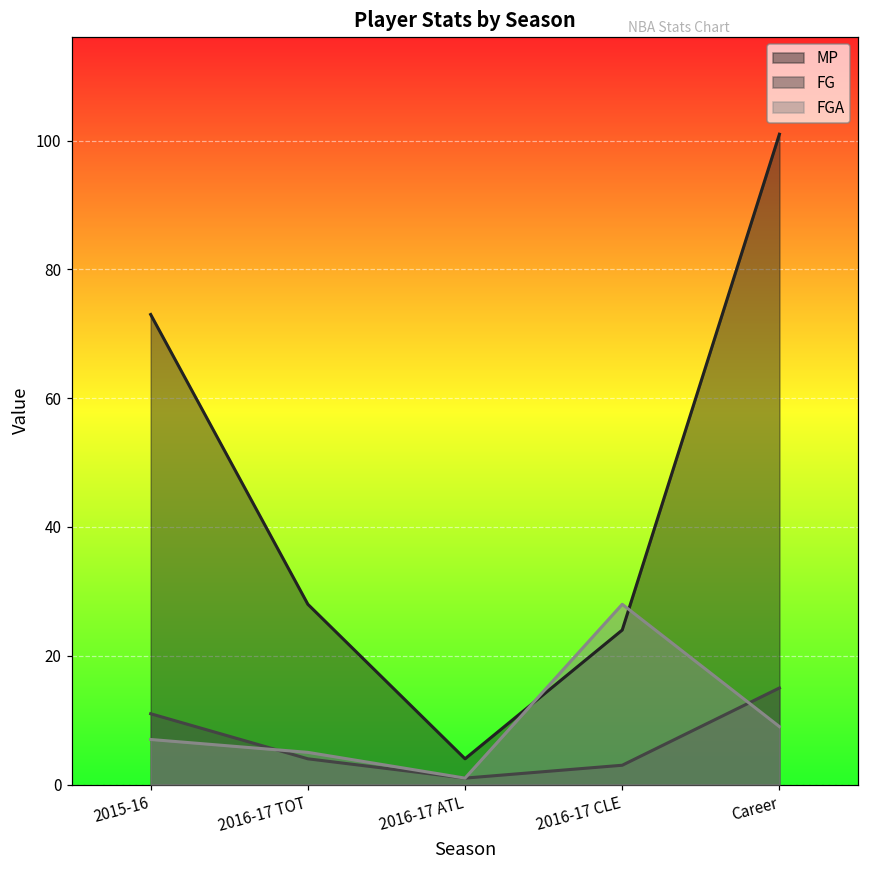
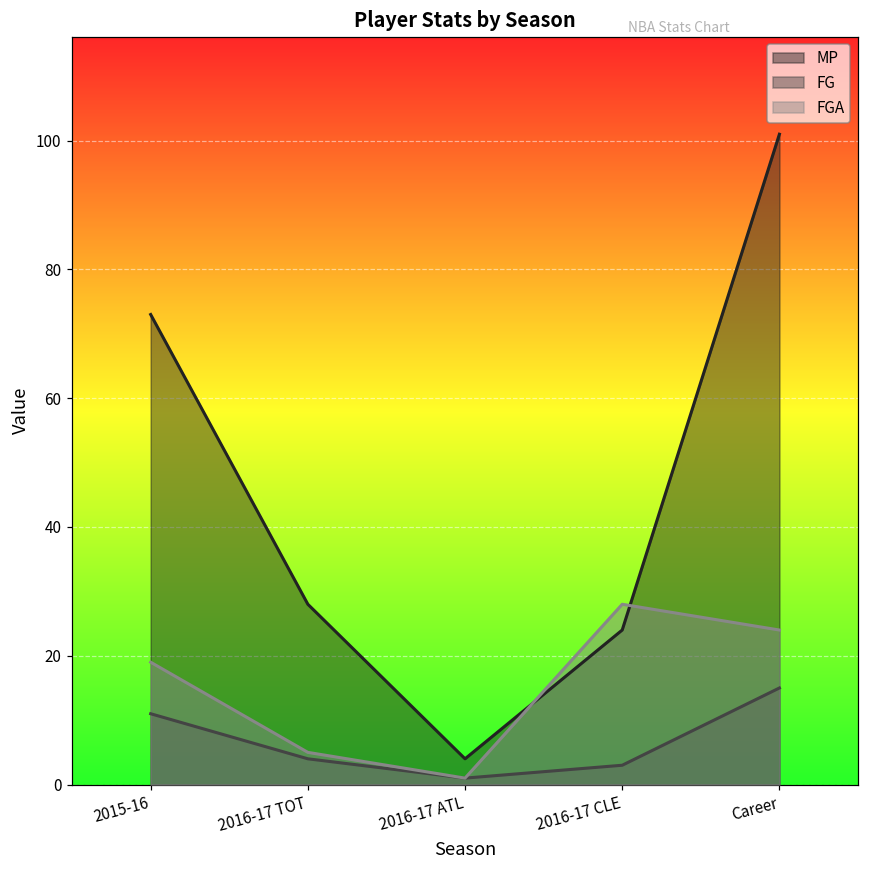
FGA, 2015-16: 7 -> 19
FGA, Career: 9 -> 24
